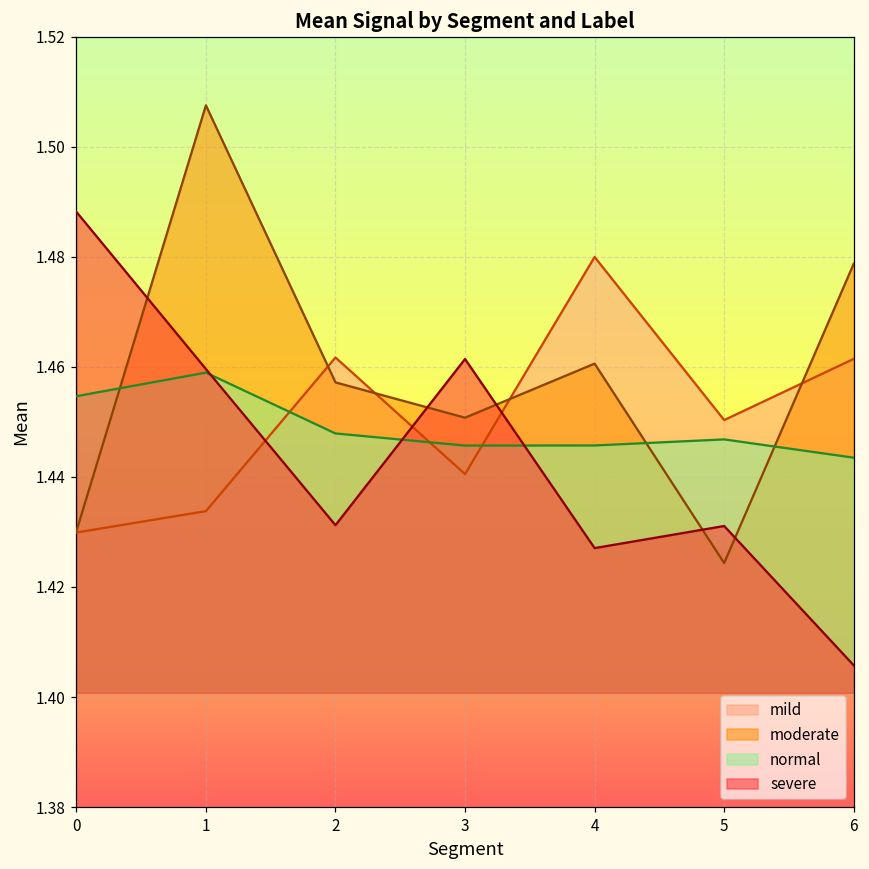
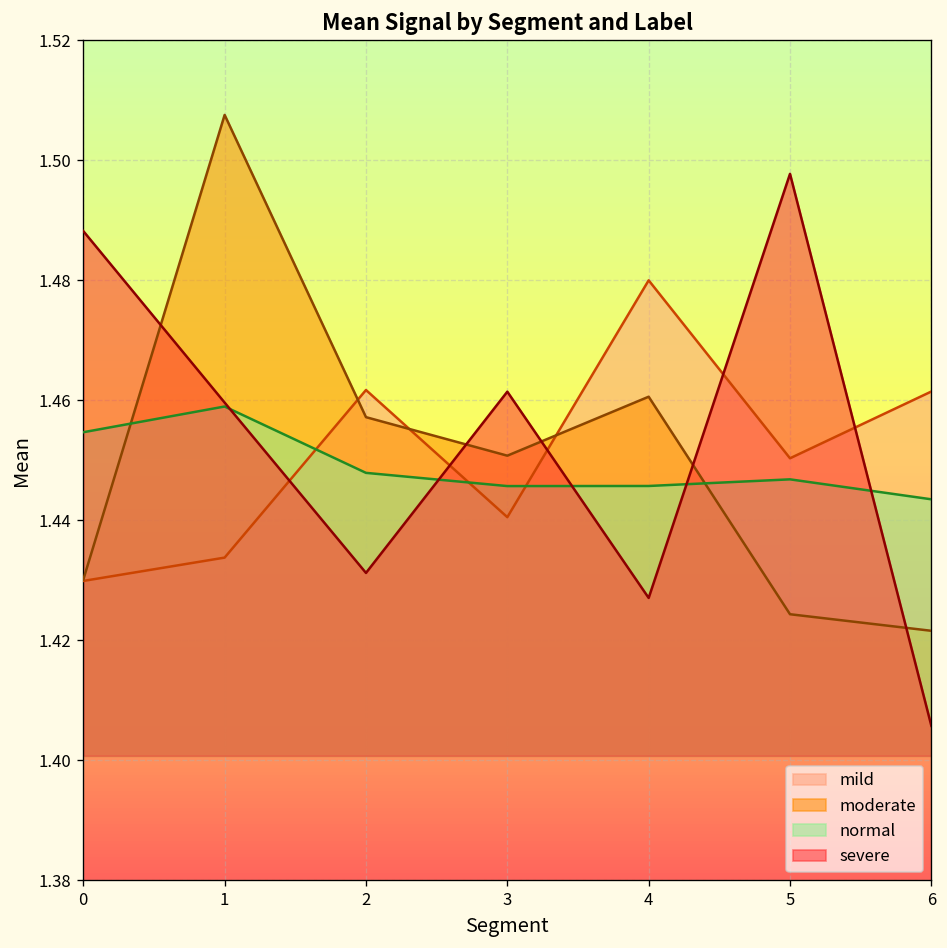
severe, 5: 1.431 -> 1.498
moderate, 6: 1.479 -> 1.422
